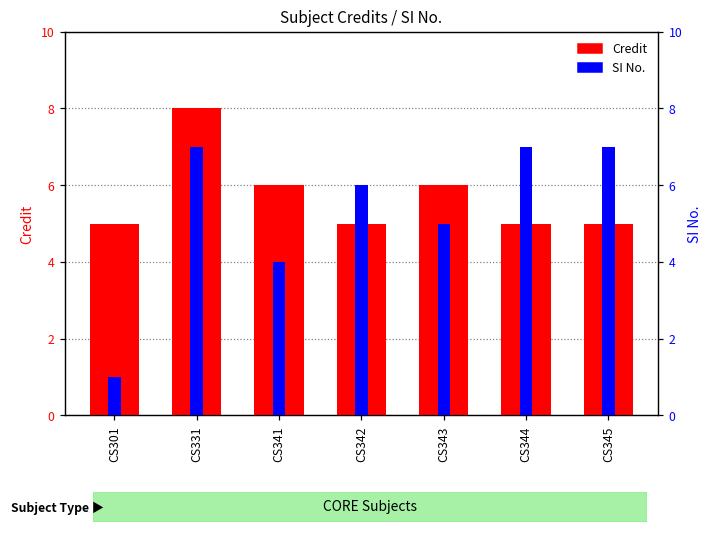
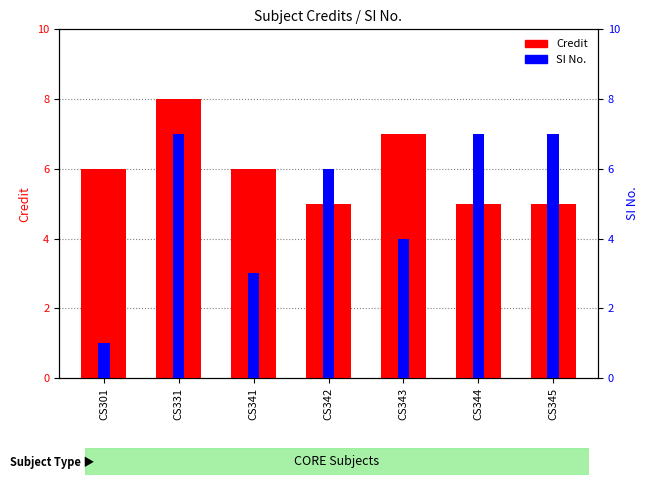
Credit, CS301: 5 -> 6
Credit, CS343: 6 -> 7
SI No., CS341: 4 -> 3
SI No., CS343: 5 -> 4
